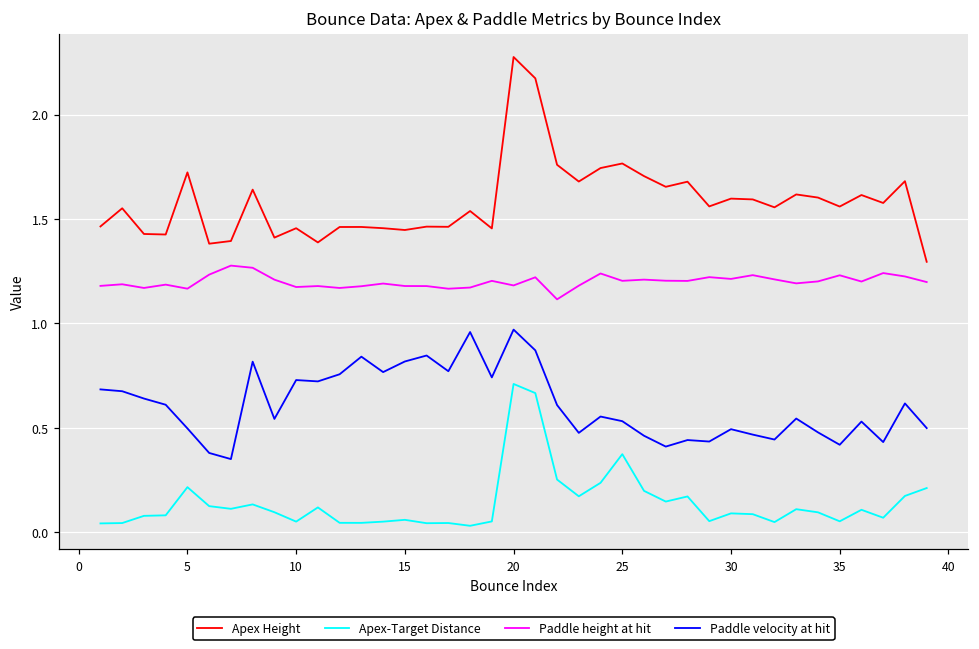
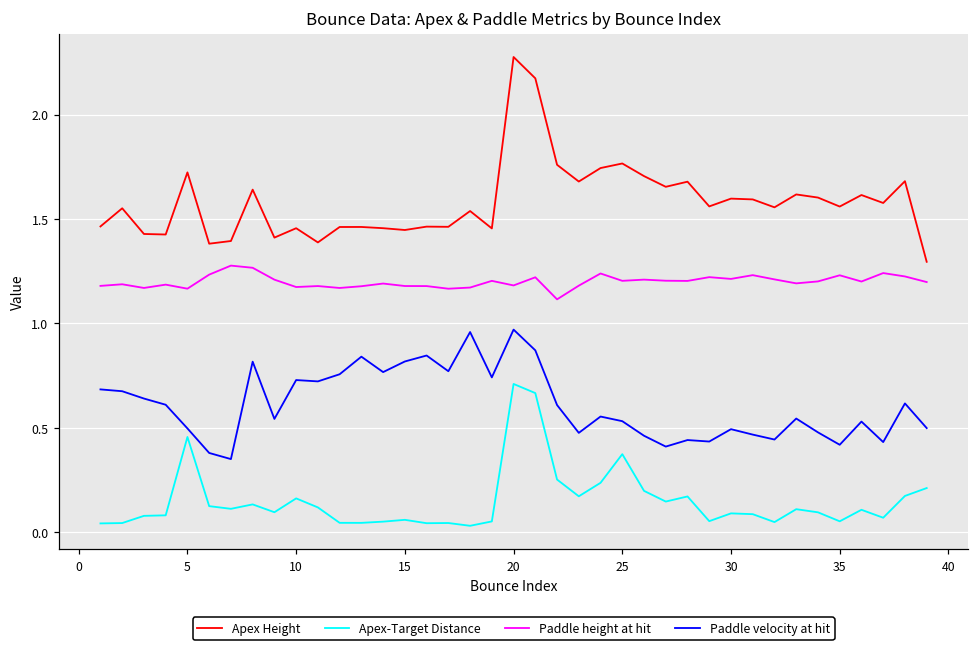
Apex-Target Distance, 5: 0.22 -> 0.46
Apex-Target Distance, 10: 0.05 -> 0.16
